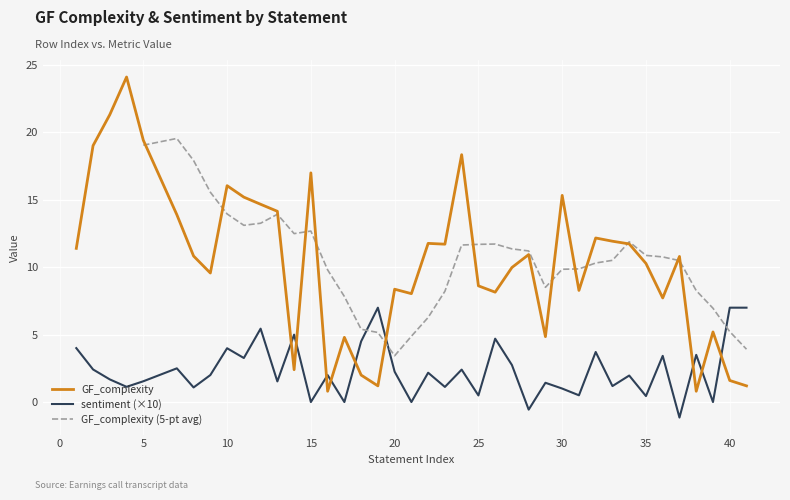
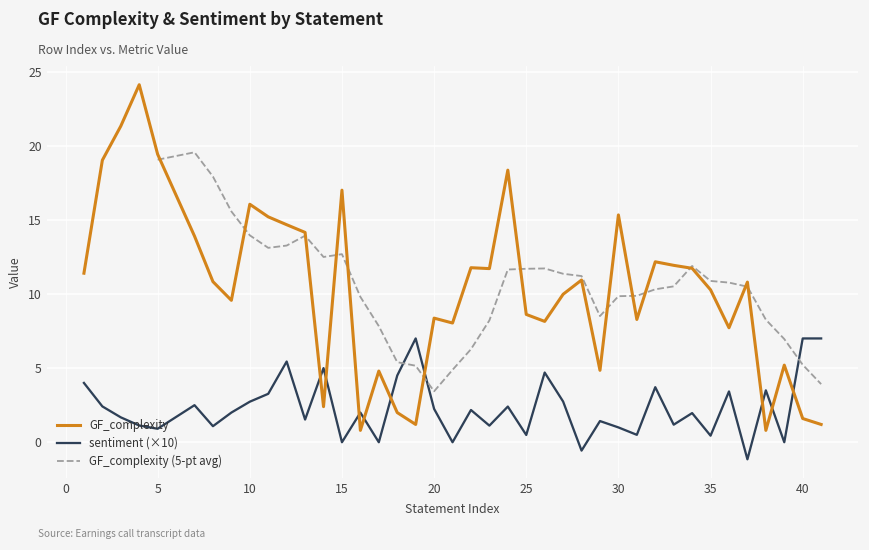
sentiment (×10), 5: 1.5 -> 0.9
sentiment (×10), 10: 4.0 -> 2.7
